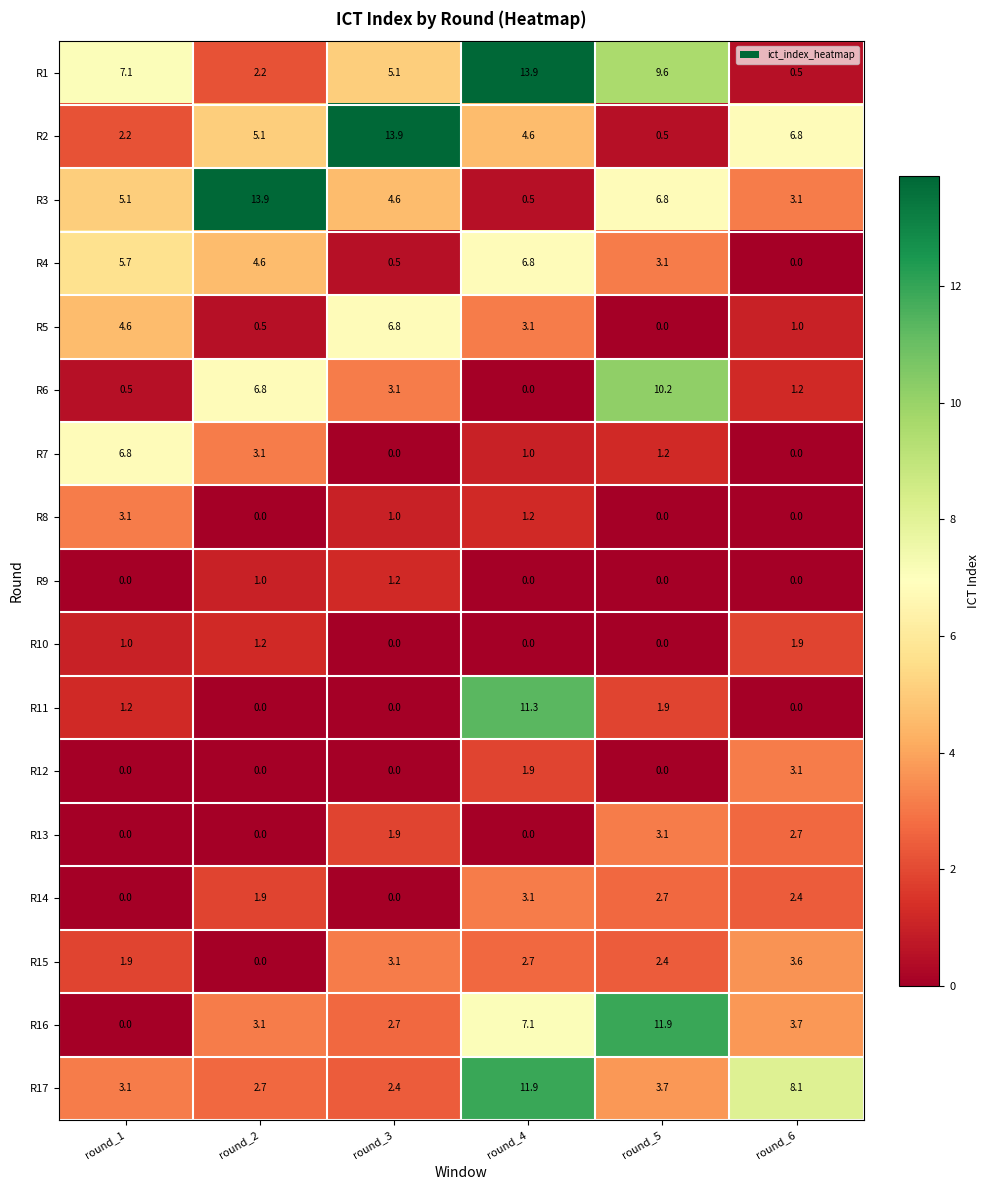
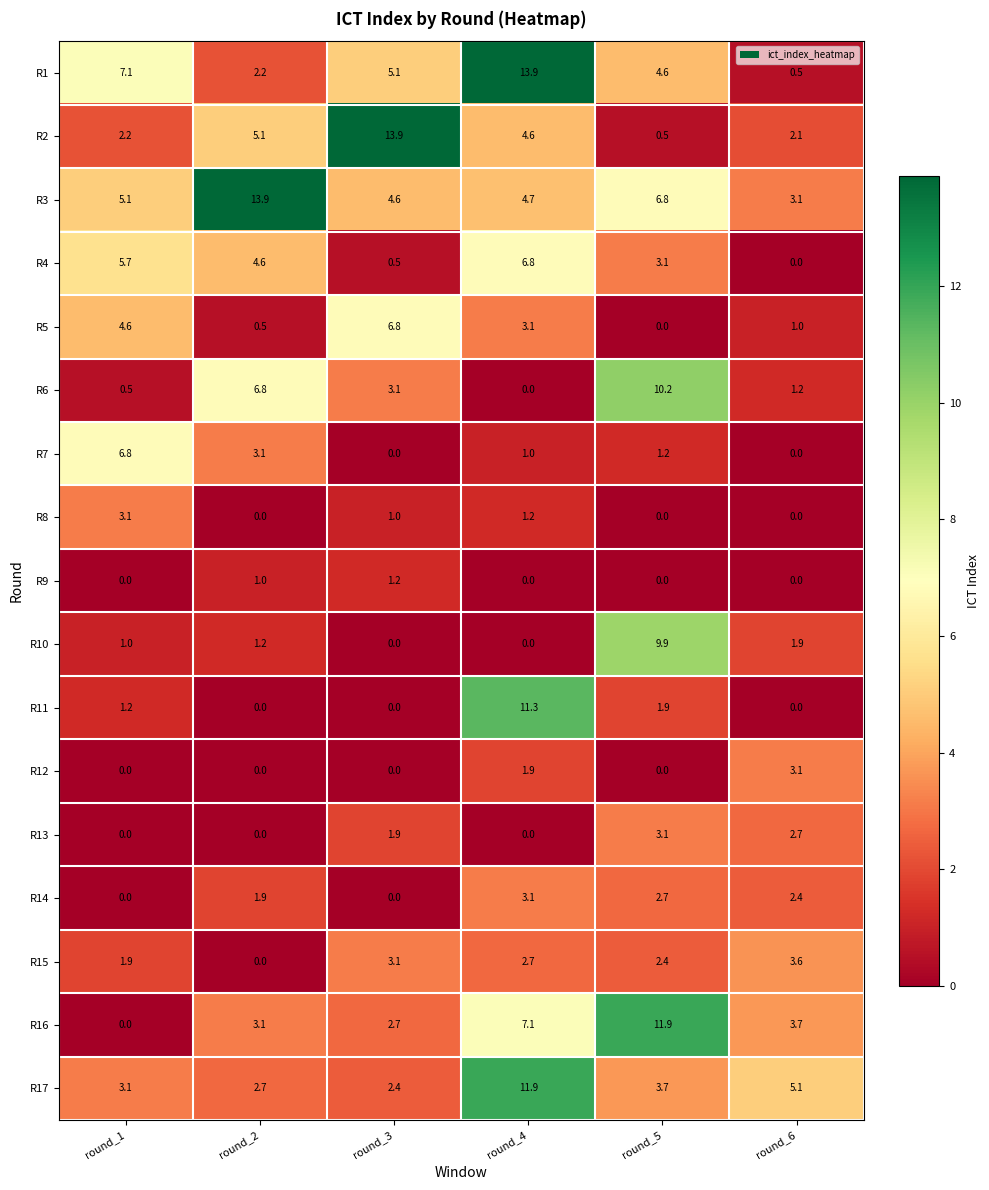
R1, round_5: 9.6 -> 4.6
R2, round_6: 6.8 -> 2.1
R3, round_4: 0.5 -> 4.7
R10, round_5: 0.0 -> 9.9
R17, round_6: 8.1 -> 5.1
